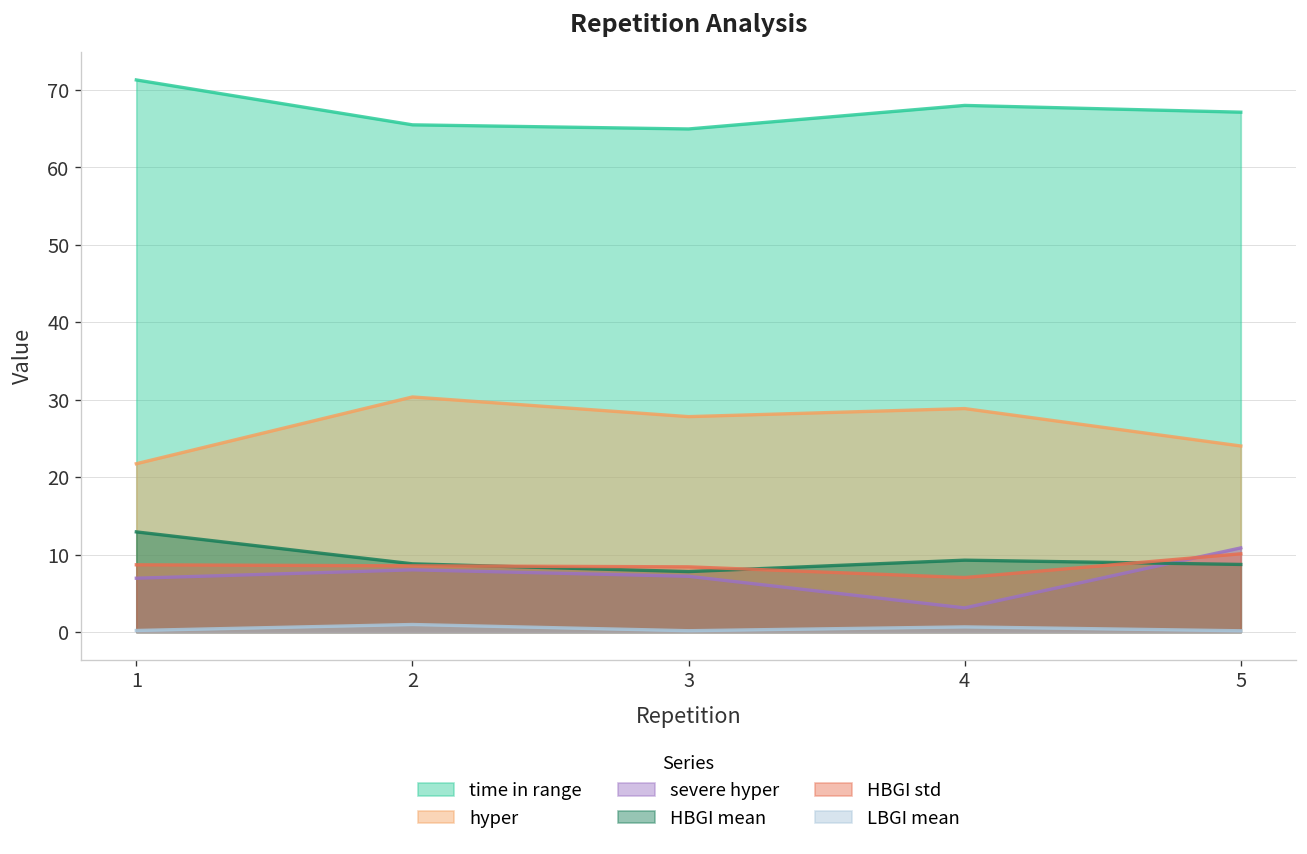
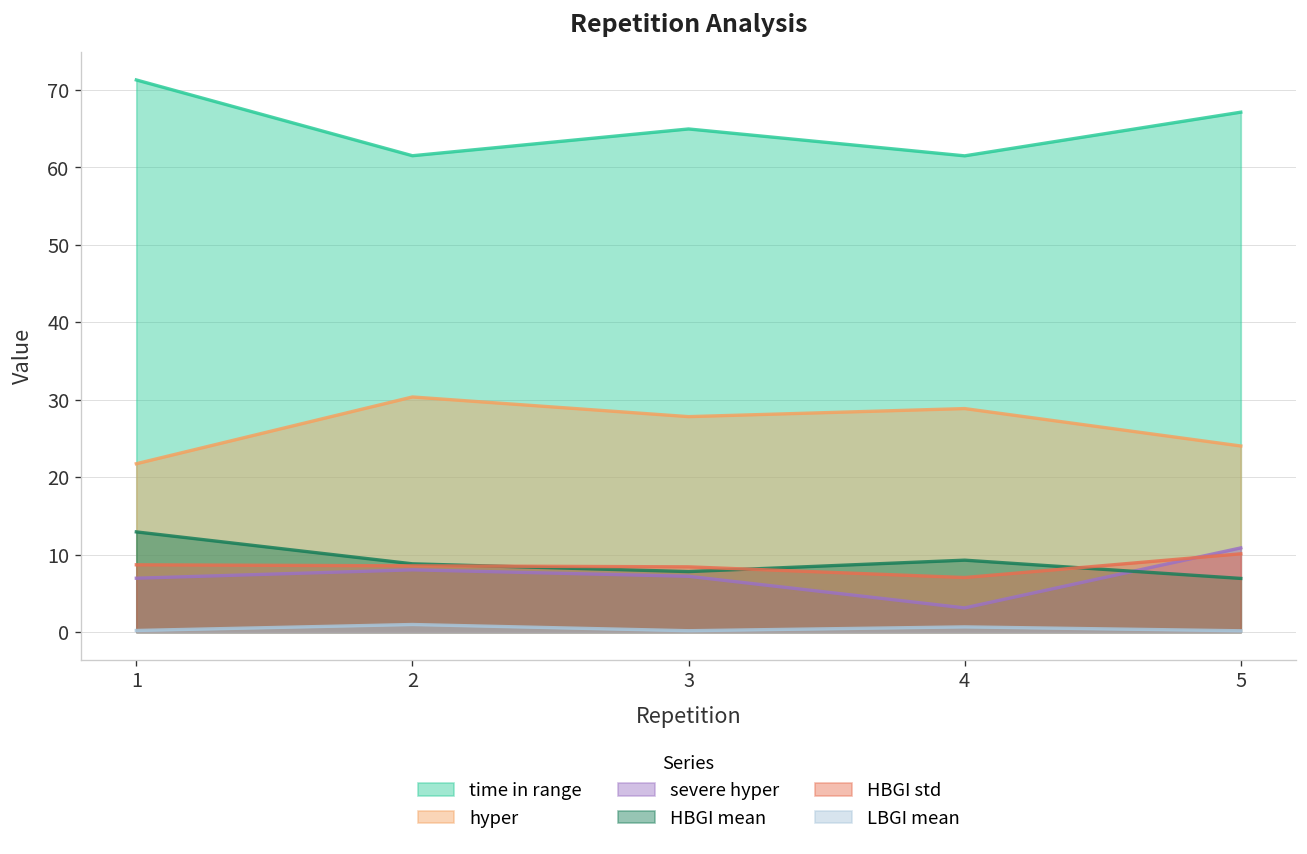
time in range, 2: 66 -> 62
time in range, 4: 68 -> 62
HBGI mean, 5: 9 -> 7
